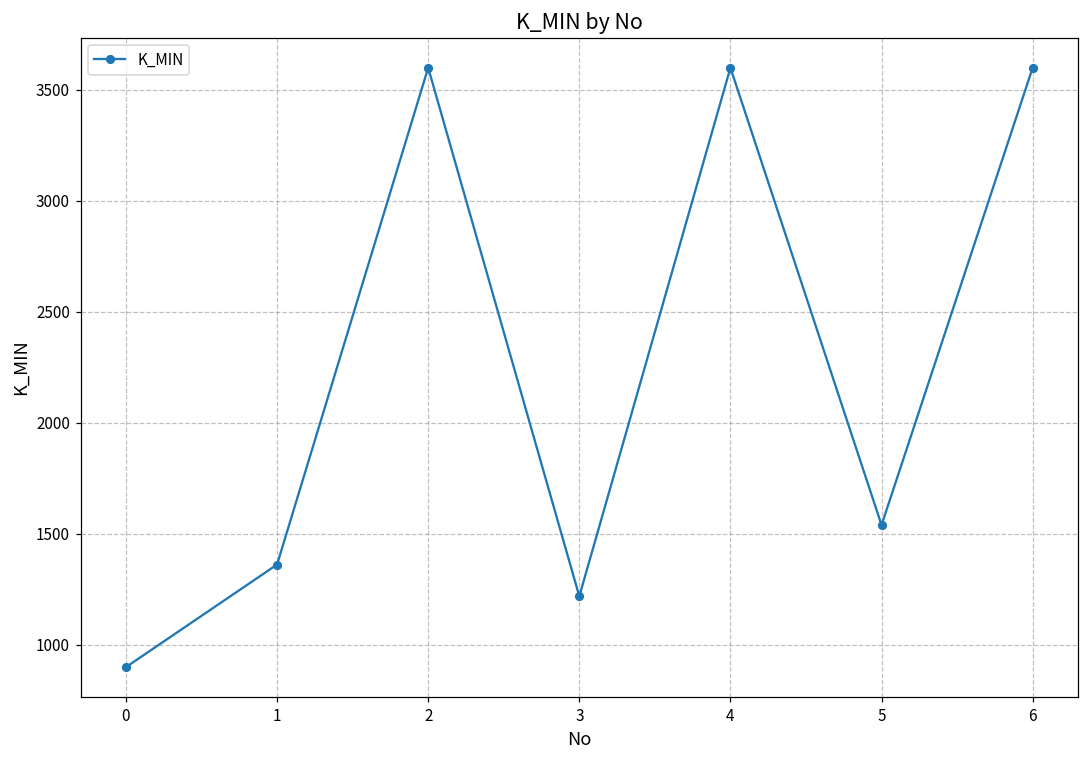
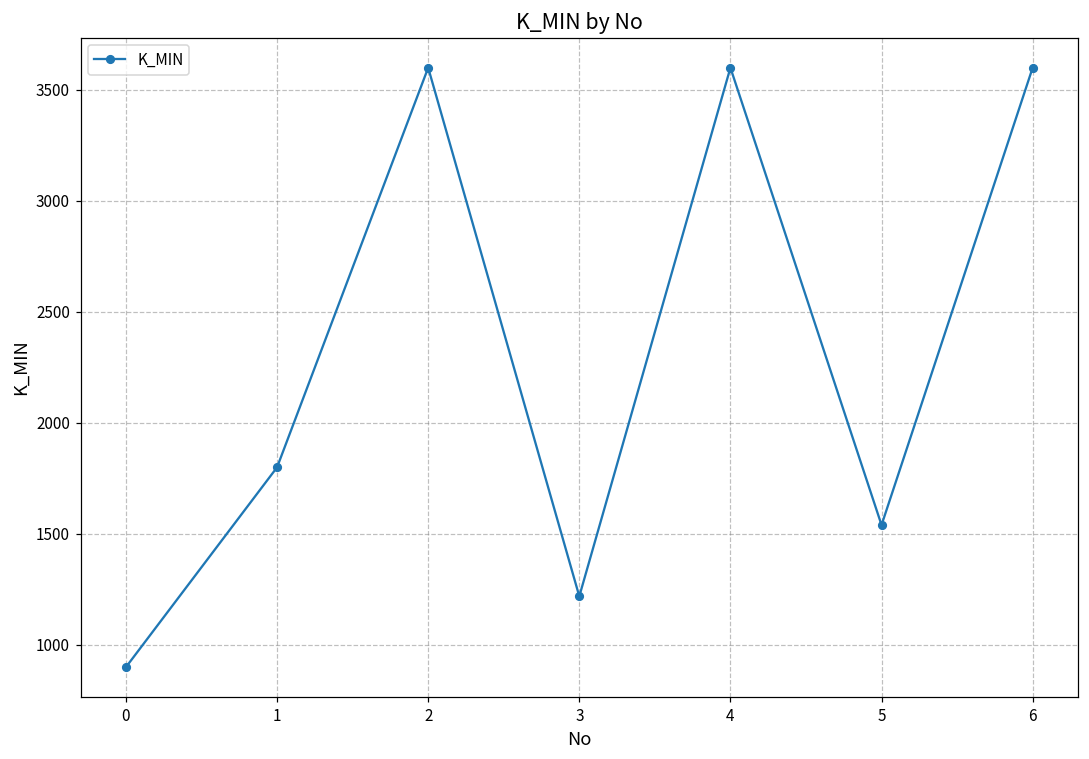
1: 1360 -> 1800
